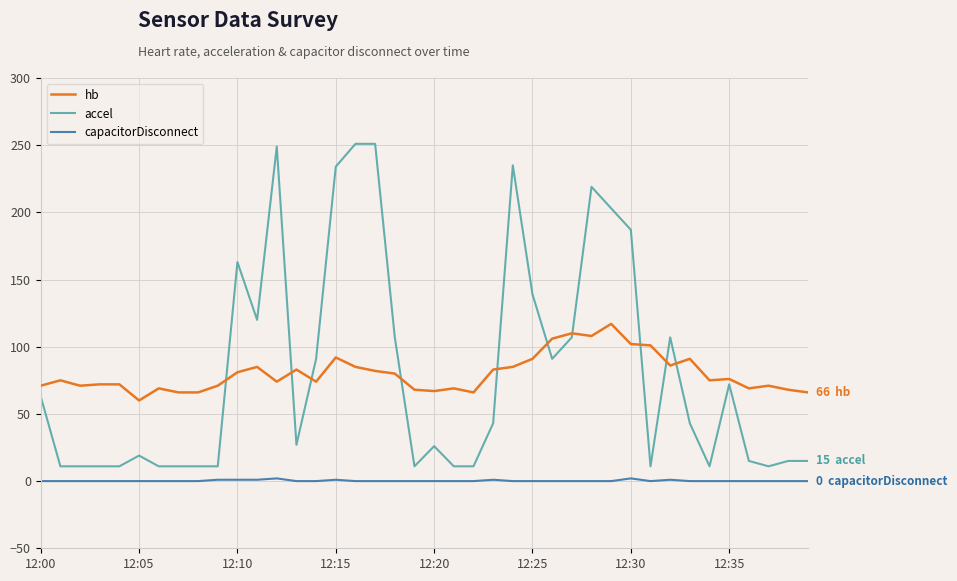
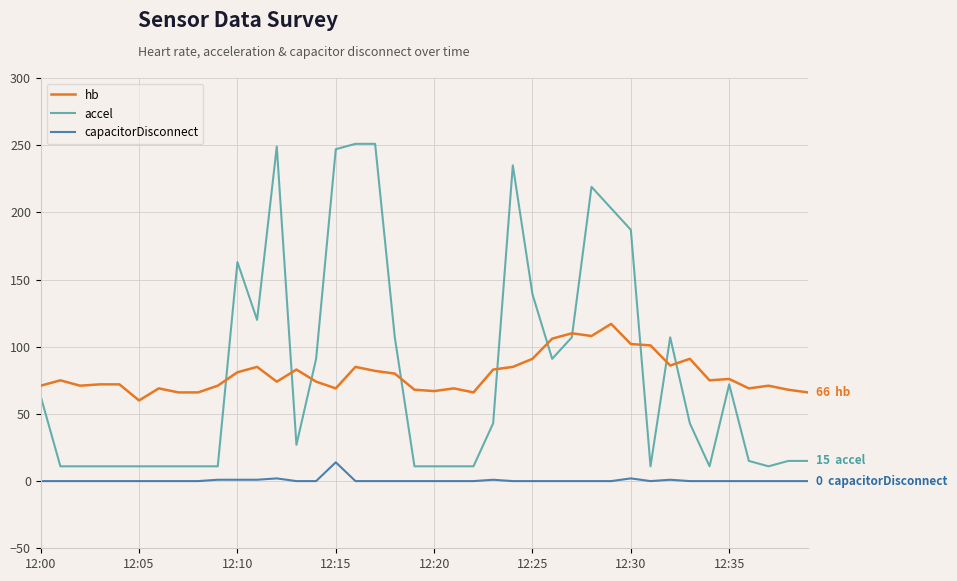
accel, 12:05: 19 -> 11
hb, 12:15: 92 -> 69
accel, 12:15: 234 -> 247
capacitorDisconnect, 12:15: 1 -> 14
accel, 12:20: 26 -> 11
